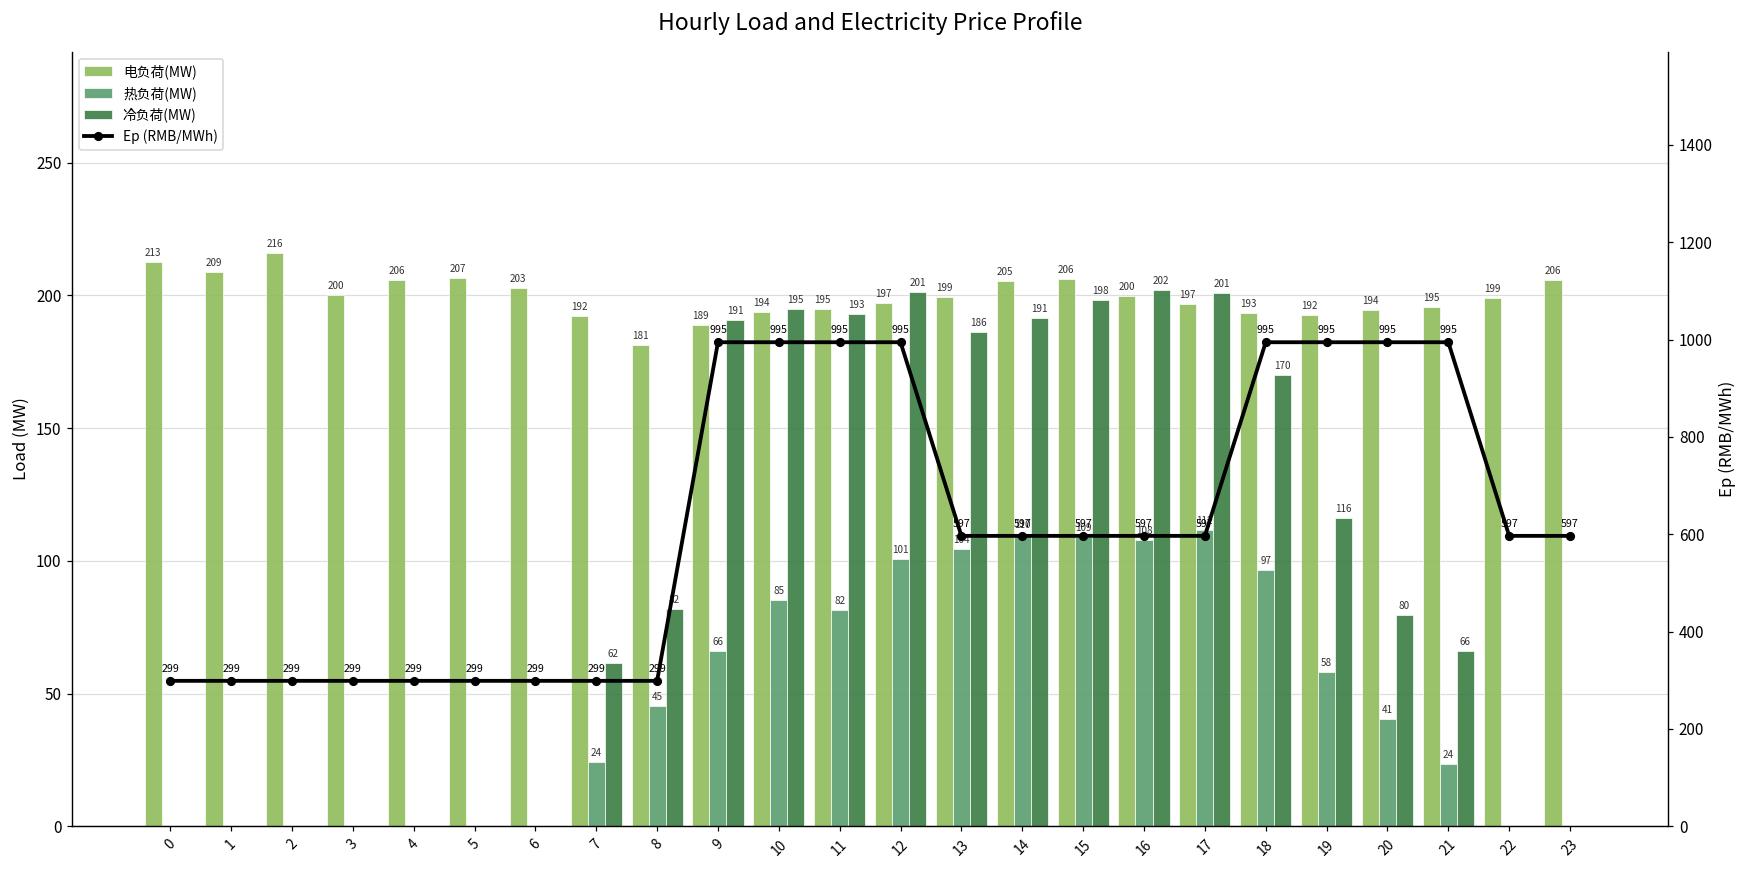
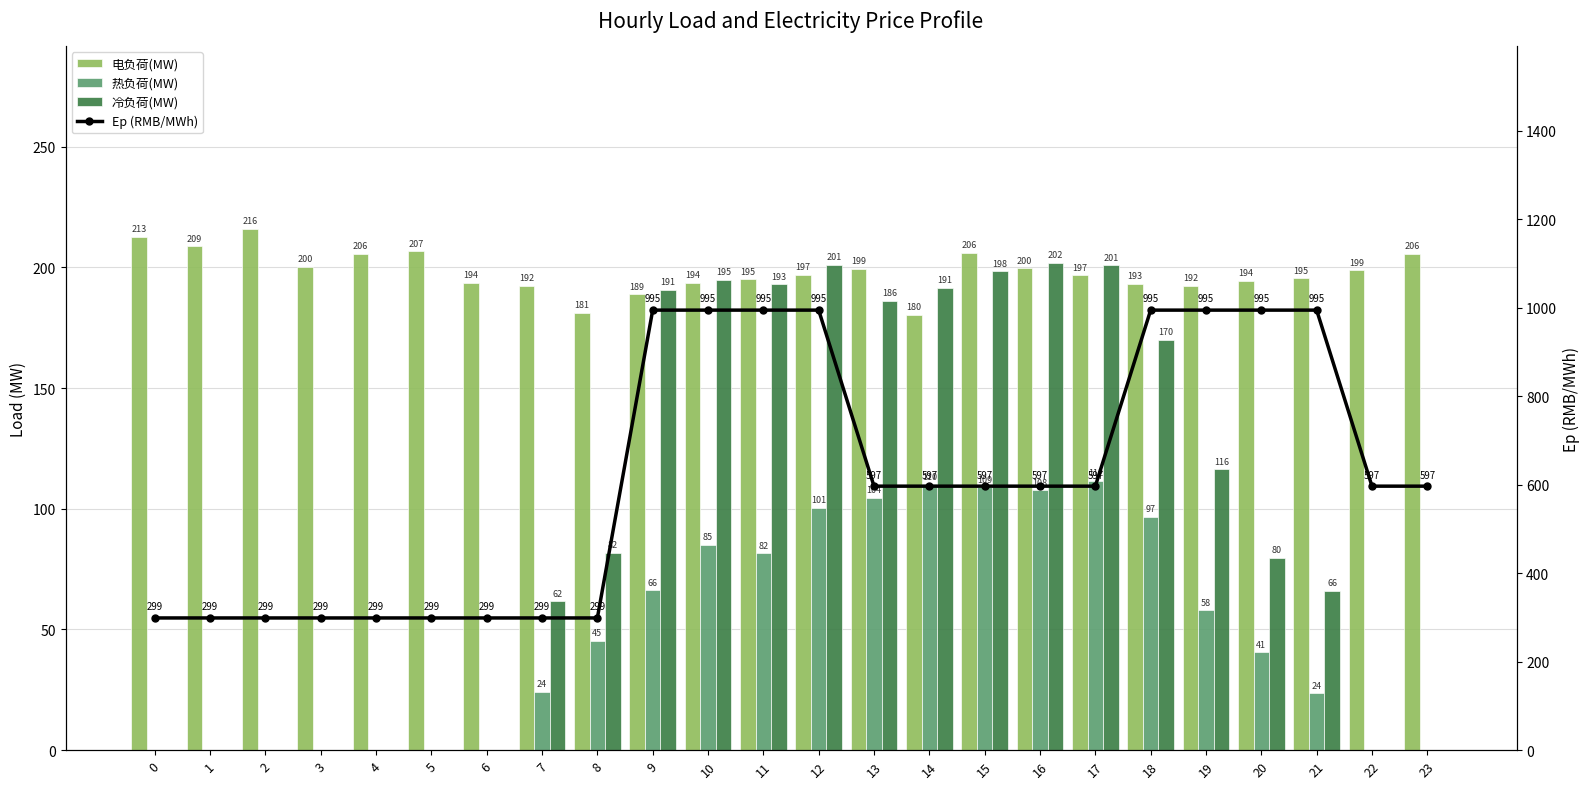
电负荷(MW), 6: 203 -> 194
电负荷(MW), 14: 205 -> 180
